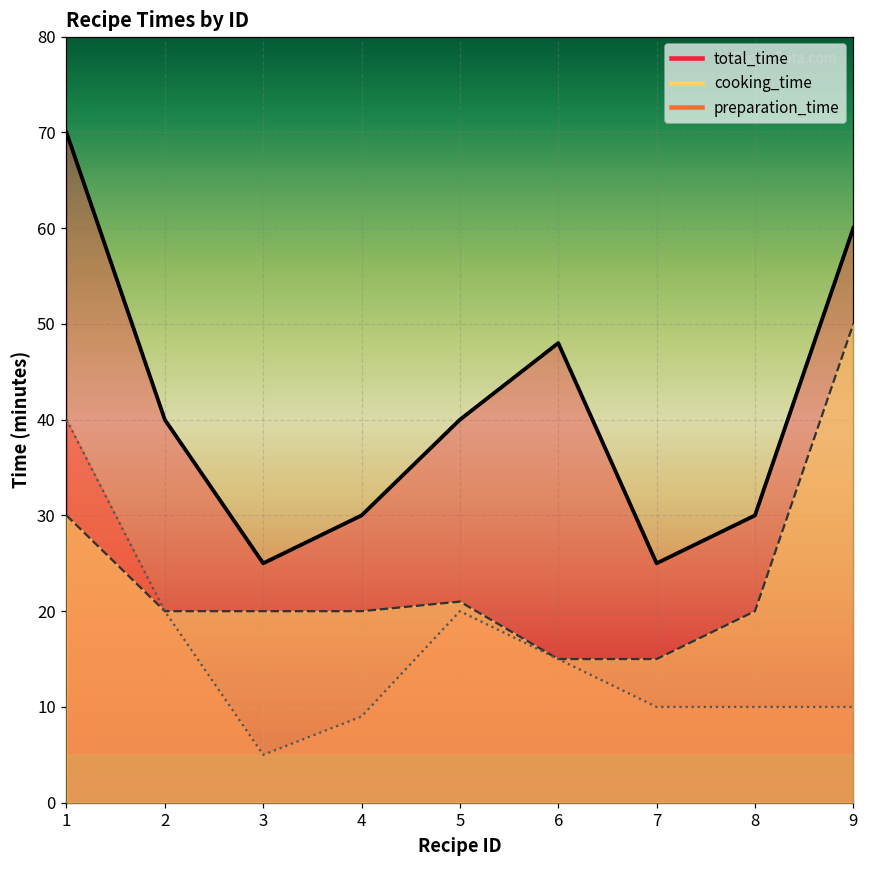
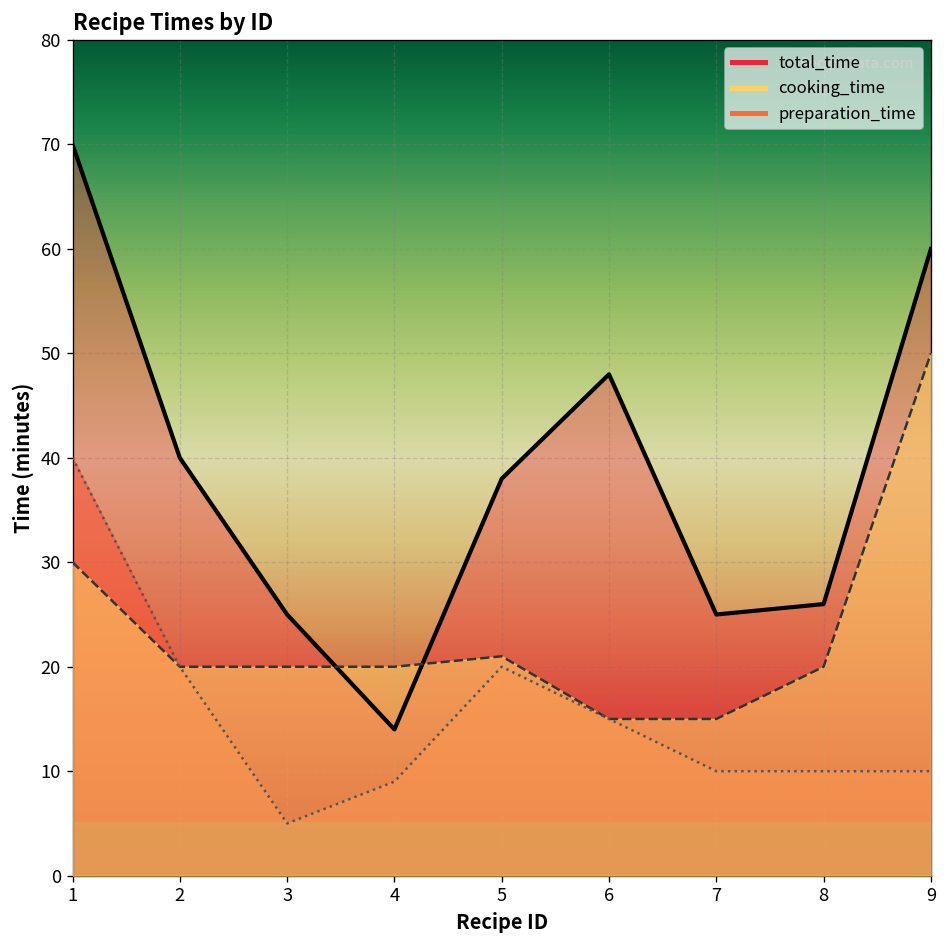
total_time, 4: 30 -> 14
total_time, 5: 40 -> 38
total_time, 8: 30 -> 26
